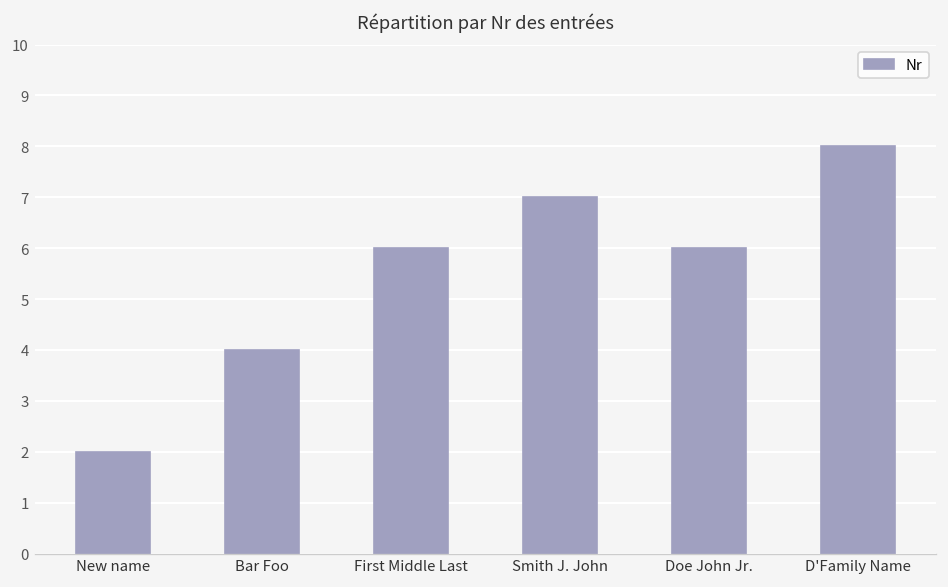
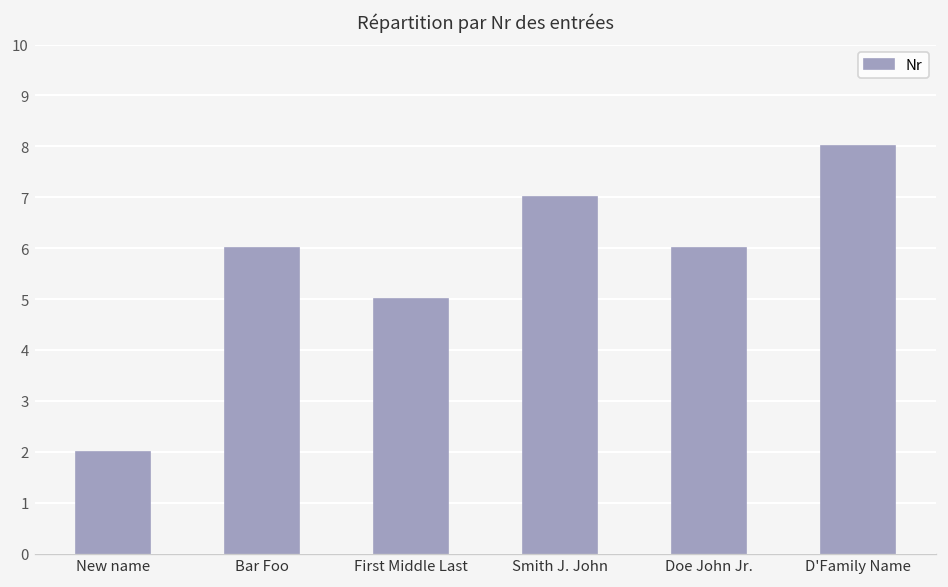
Bar Foo: 4 -> 6
First Middle Last: 6 -> 5
